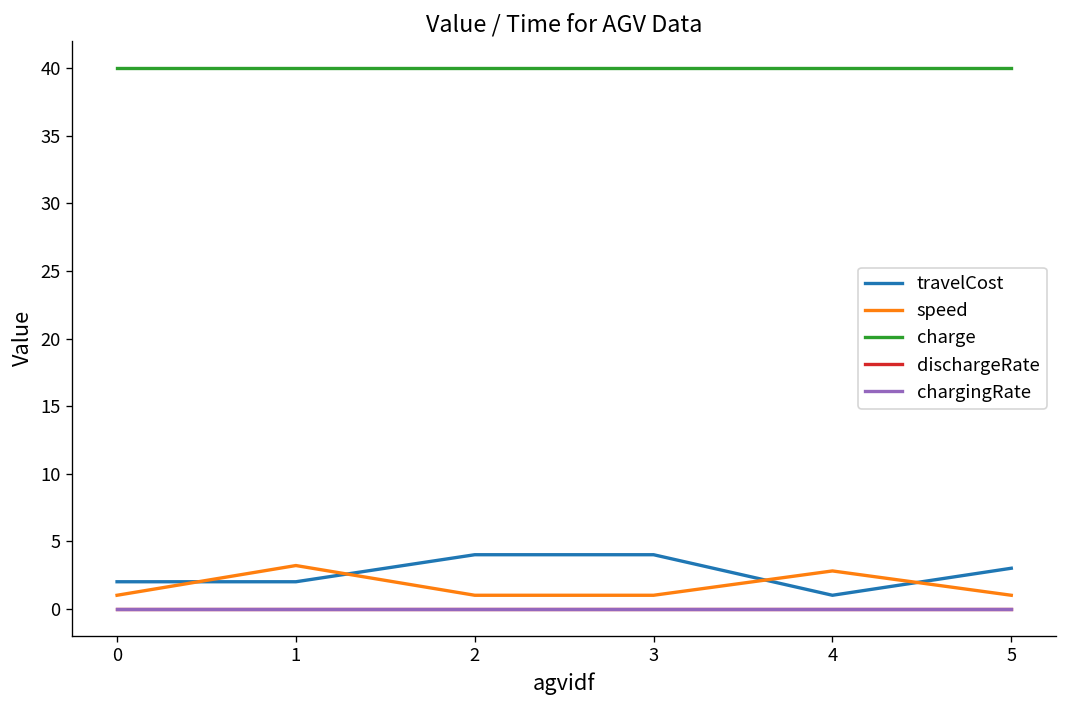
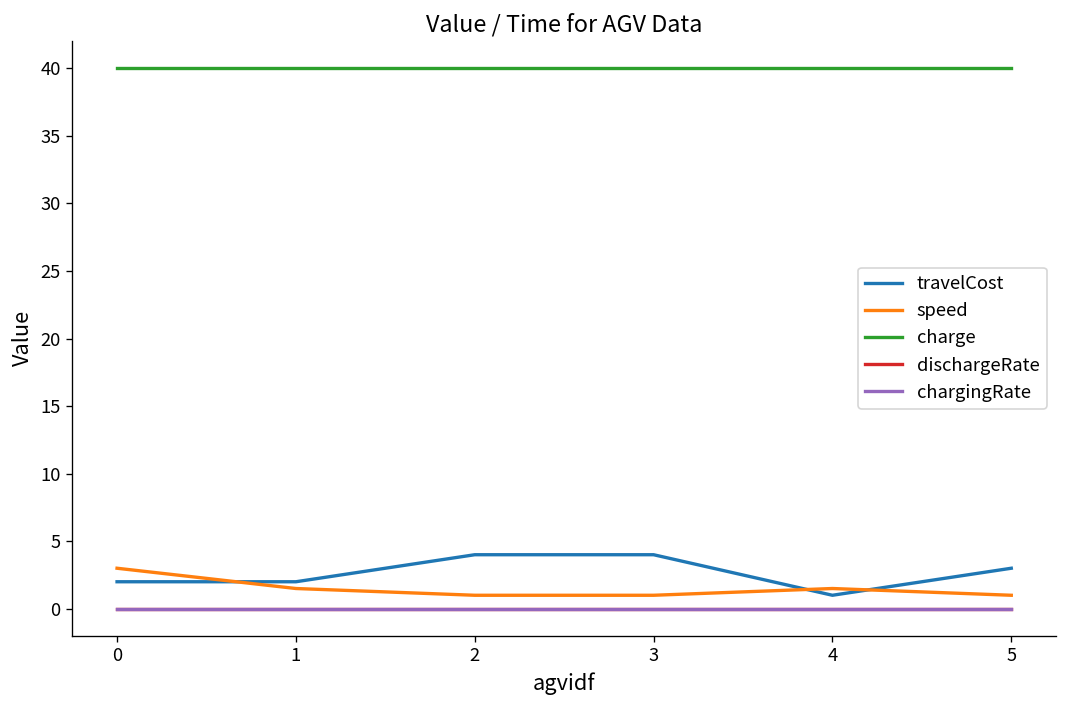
speed, 0: 1 -> 3
speed, 1: 3.2 -> 1.5
speed, 4: 2.8 -> 1.5
